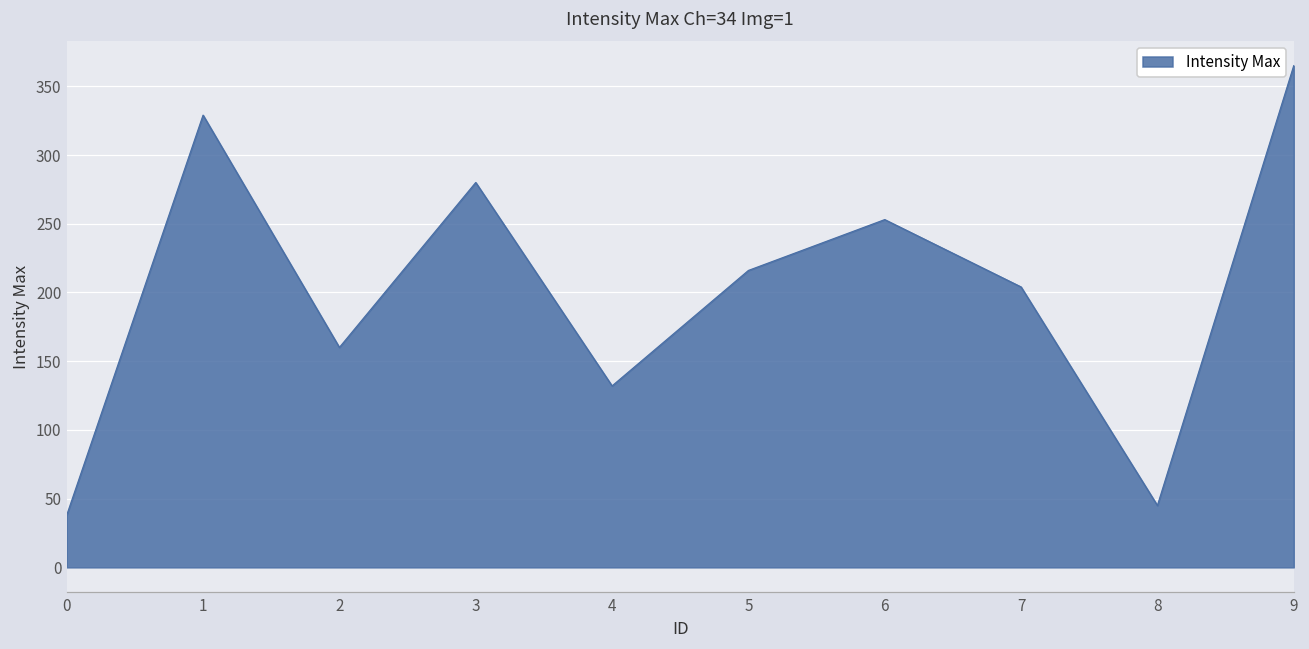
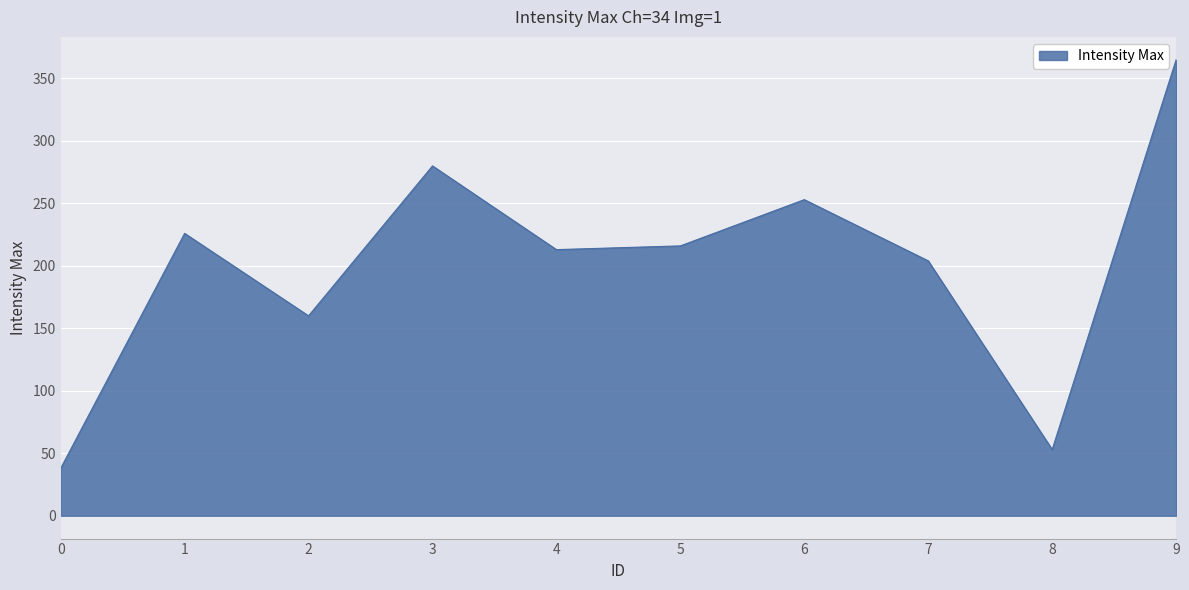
1: 329 -> 226
4: 132 -> 213
8: 45 -> 53
